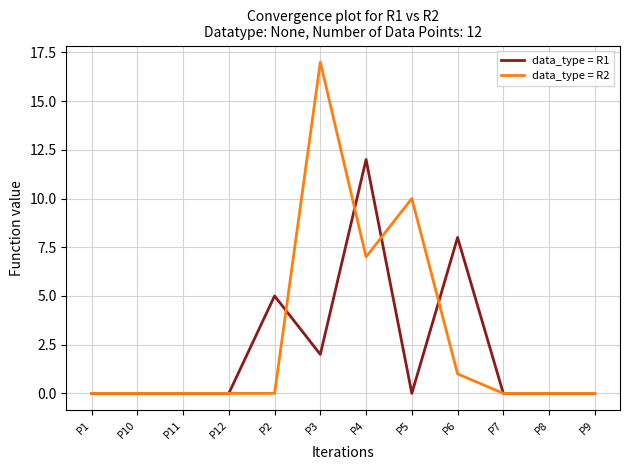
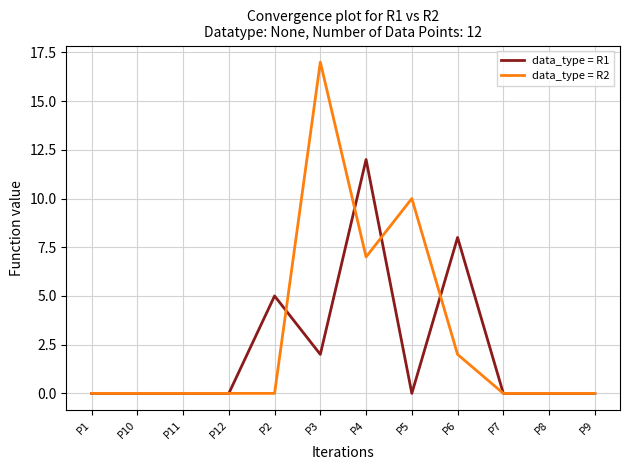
data_type = R2, P6: 1 -> 2
